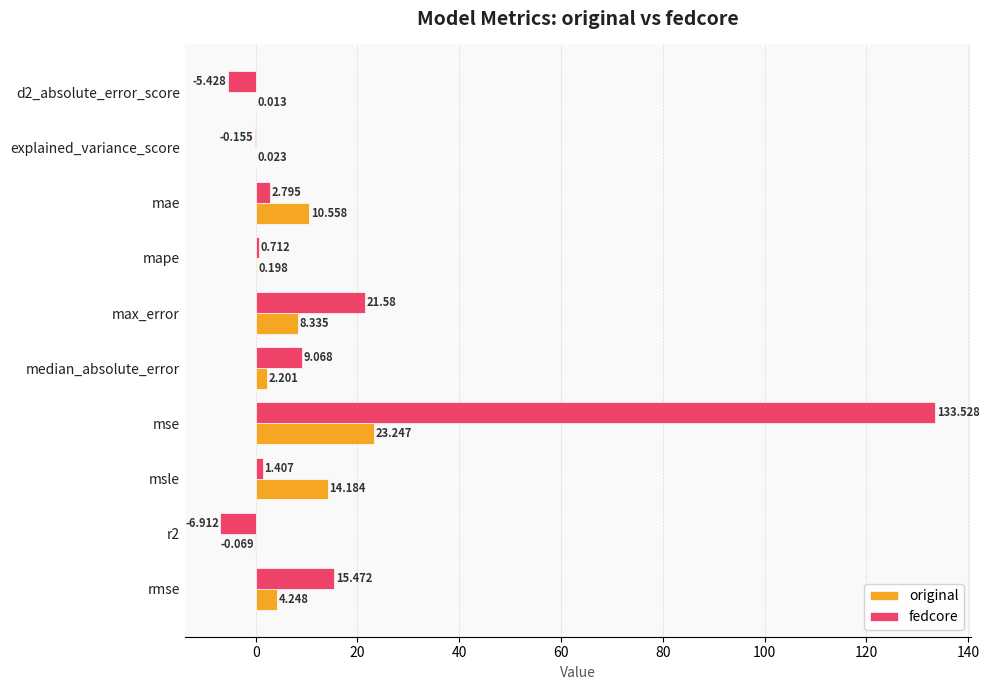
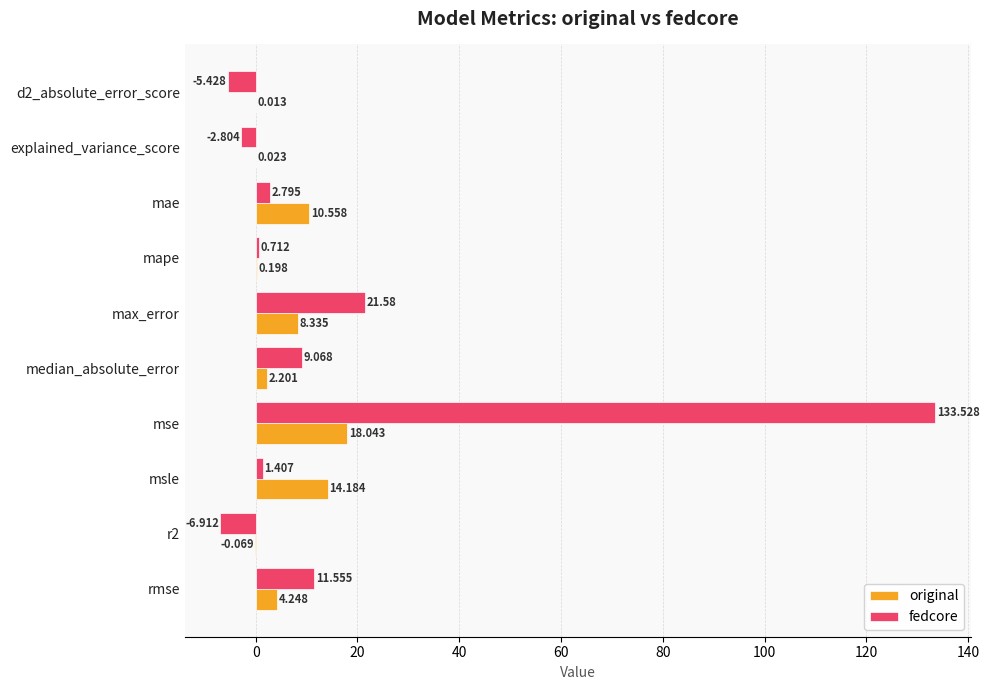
fedcore, explained_variance_score: -0.155 -> -2.804
original, mse: 23.247 -> 18.043
fedcore, rmse: 15.472 -> 11.555
